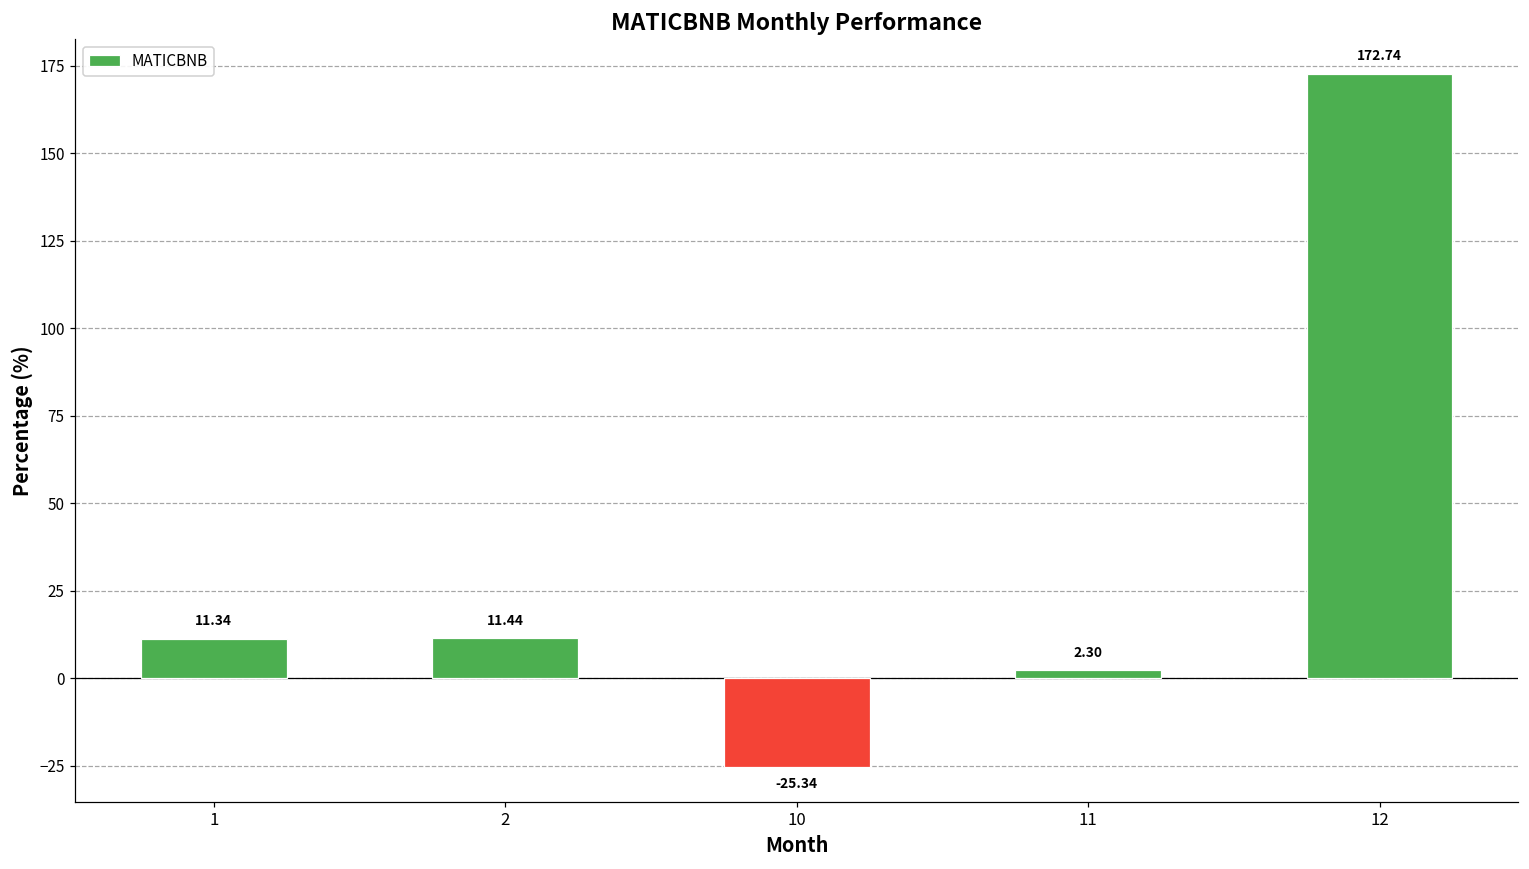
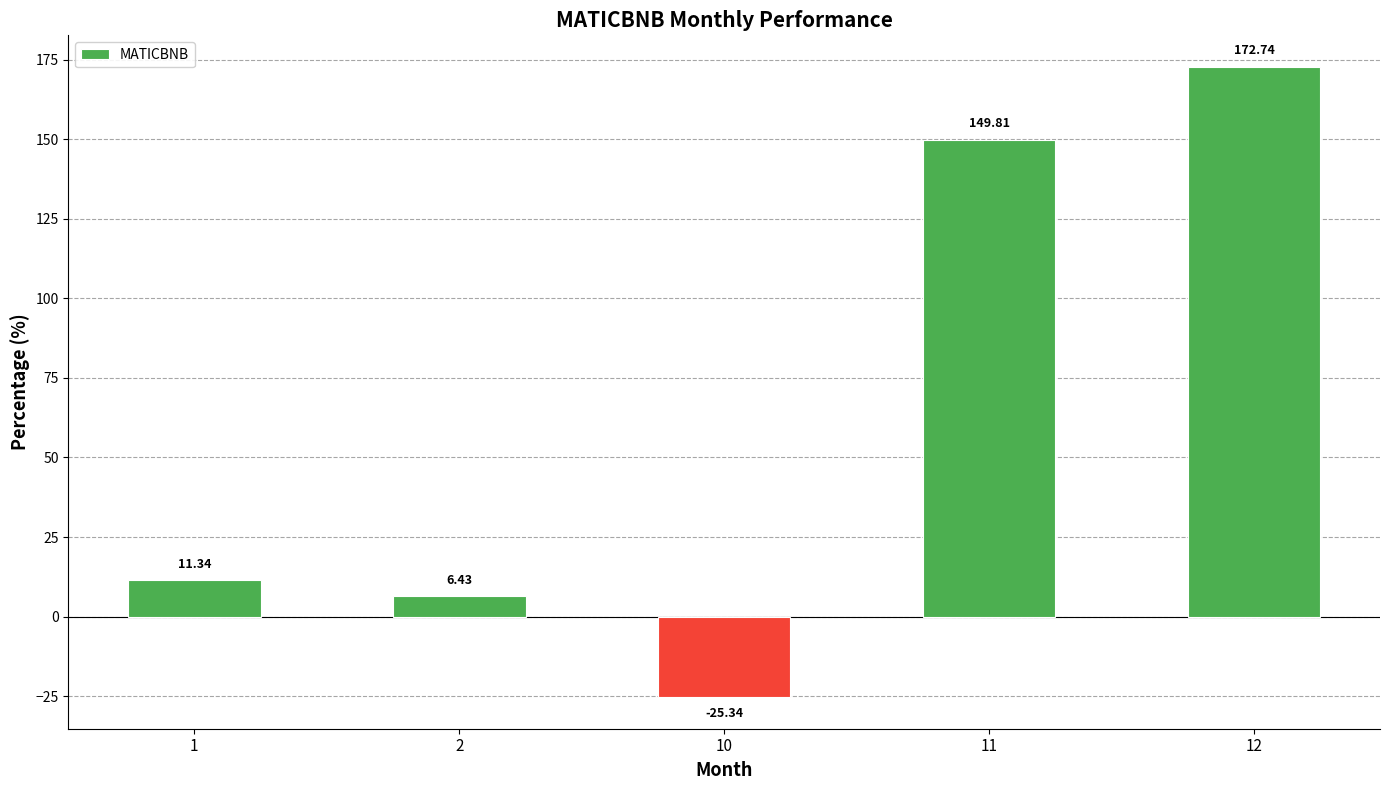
2: 11.44 -> 6.43
11: 2.30 -> 149.81
